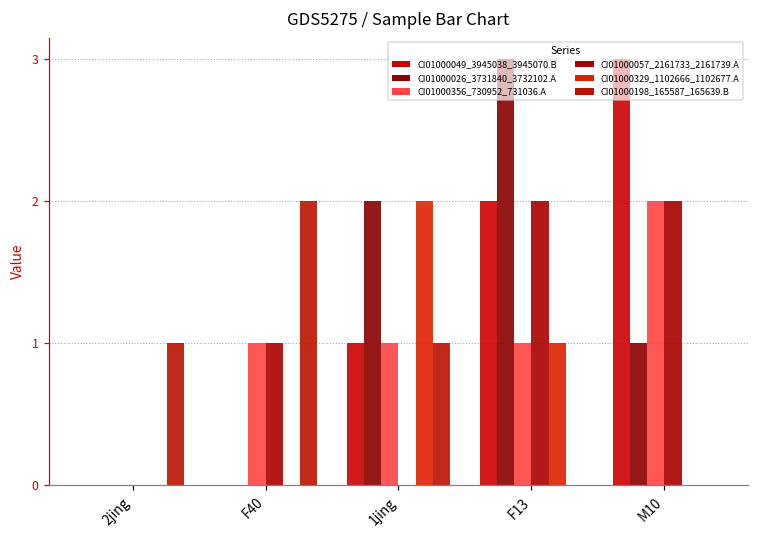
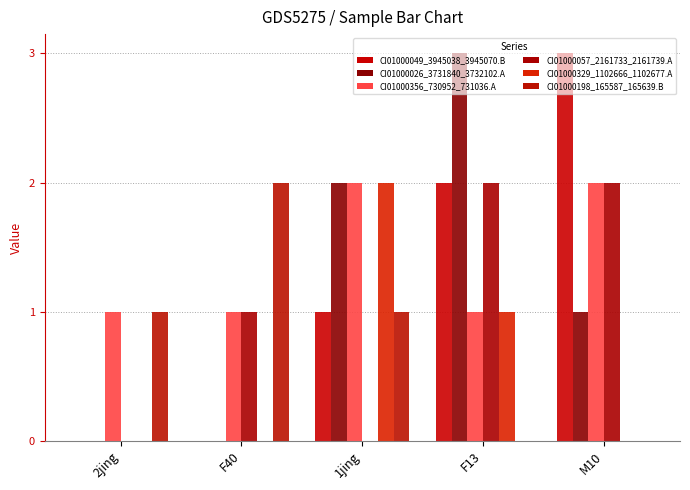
CI01000356_730952_731036.A, 2jing: 0 -> 1
CI01000356_730952_731036.A, 1jing: 1 -> 2
